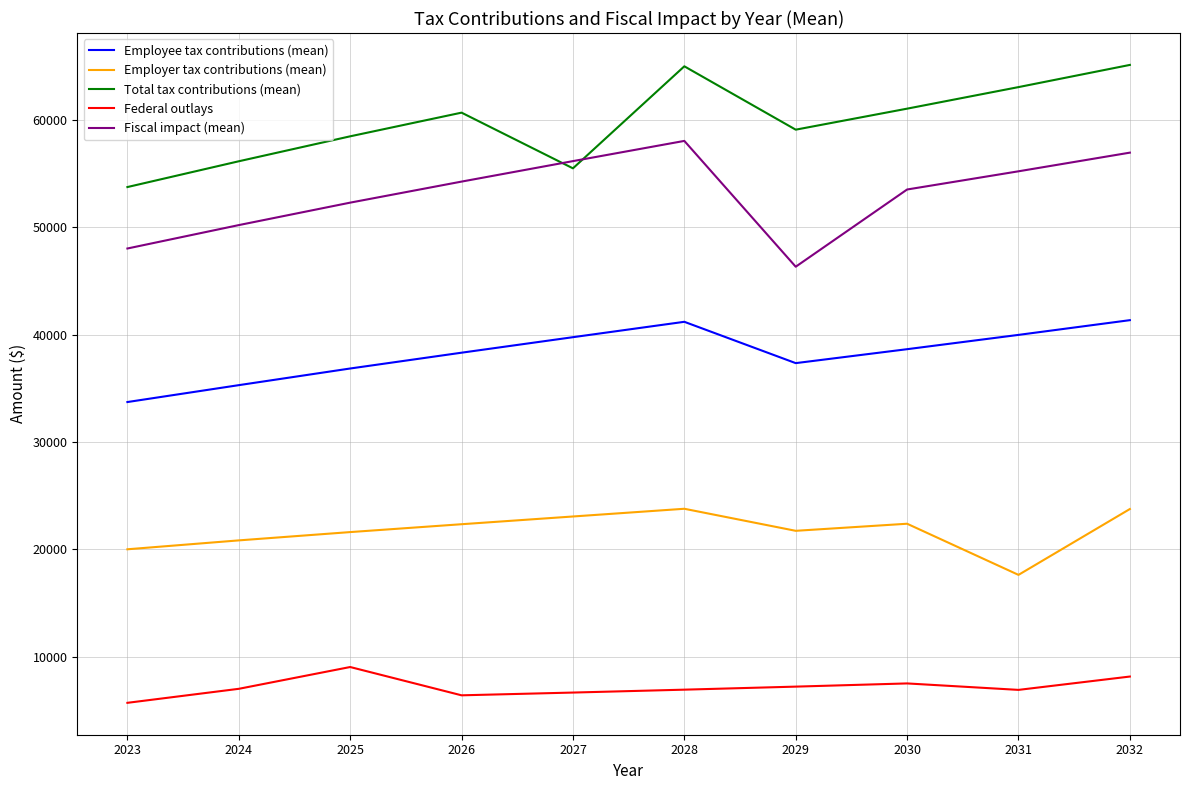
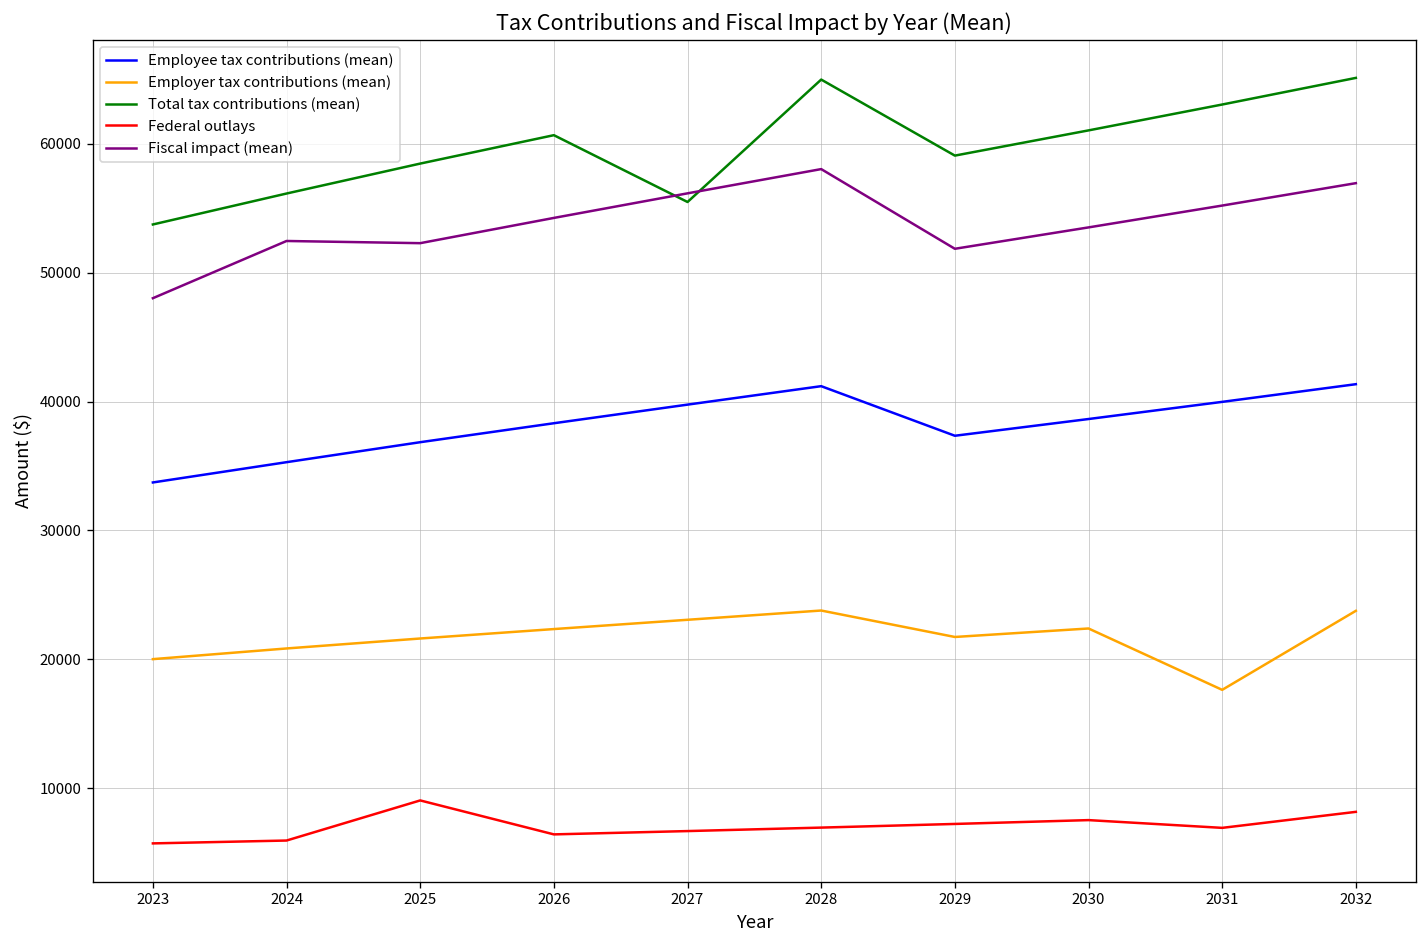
Federal outlays, 2024: 7000 -> 5900
Fiscal impact (mean), 2024: 50200 -> 52500
Fiscal impact (mean), 2029: 46300 -> 51800
